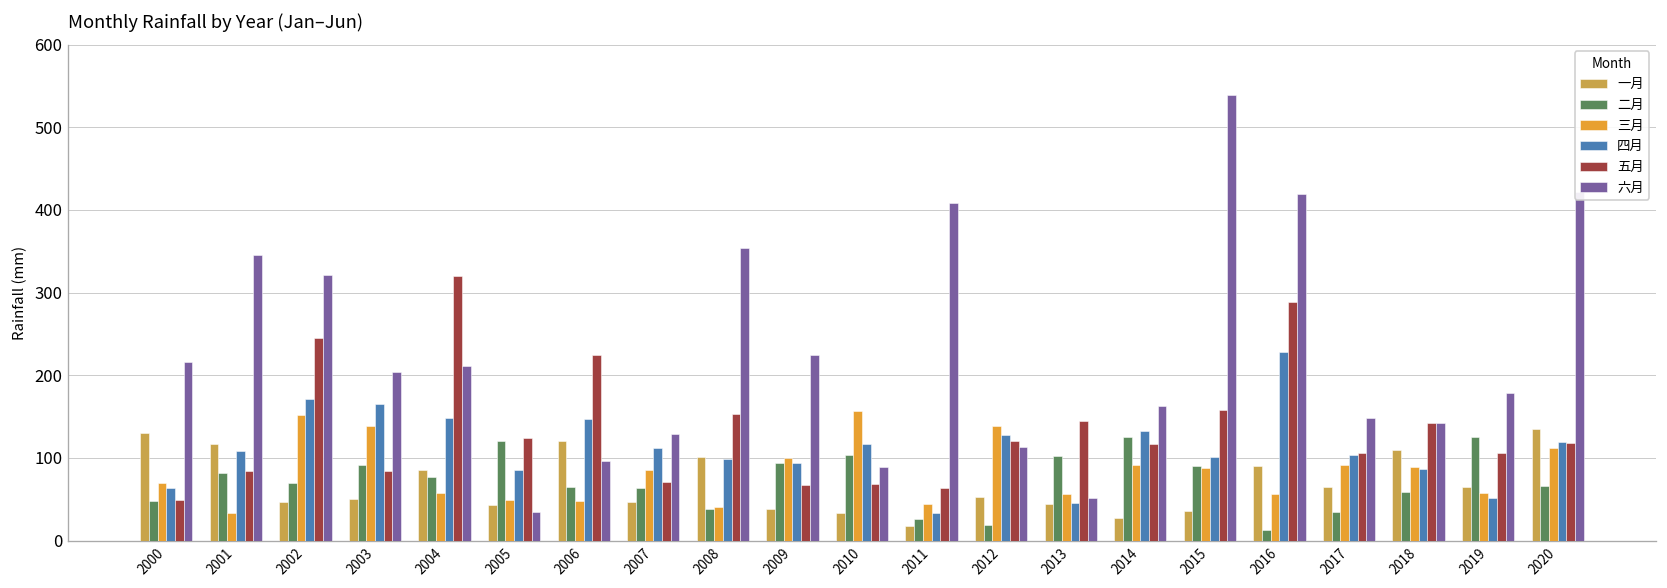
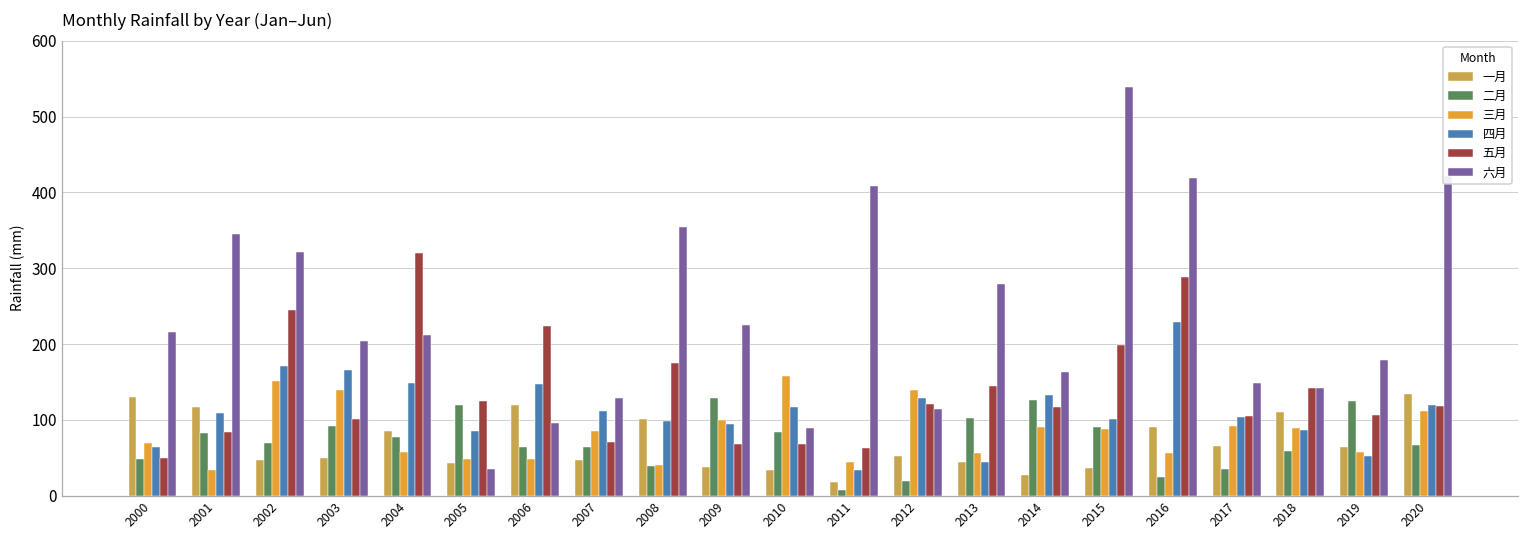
五月, 2003: 80 -> 100
五月, 2008: 150 -> 170
二月, 2009: 90 -> 130
二月, 2010: 100 -> 80
二月, 2011: 30 -> 10
六月, 2013: 50 -> 280
五月, 2015: 160 -> 200
二月, 2016: 10 -> 20
